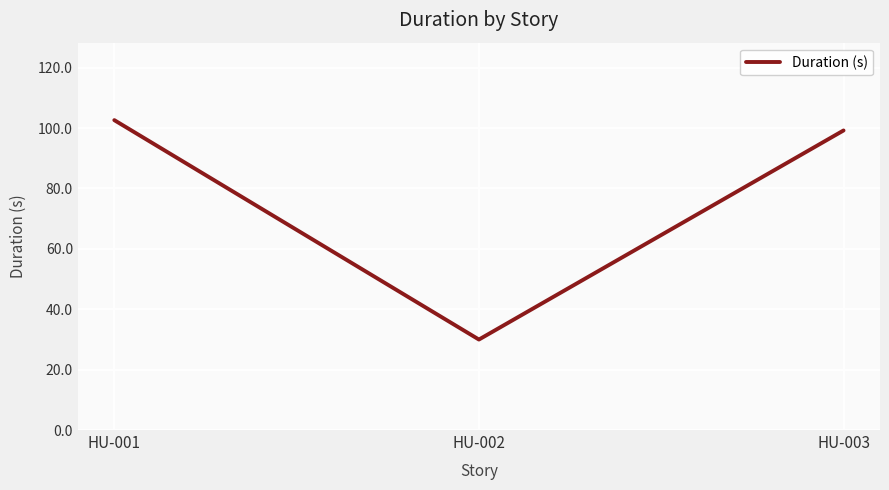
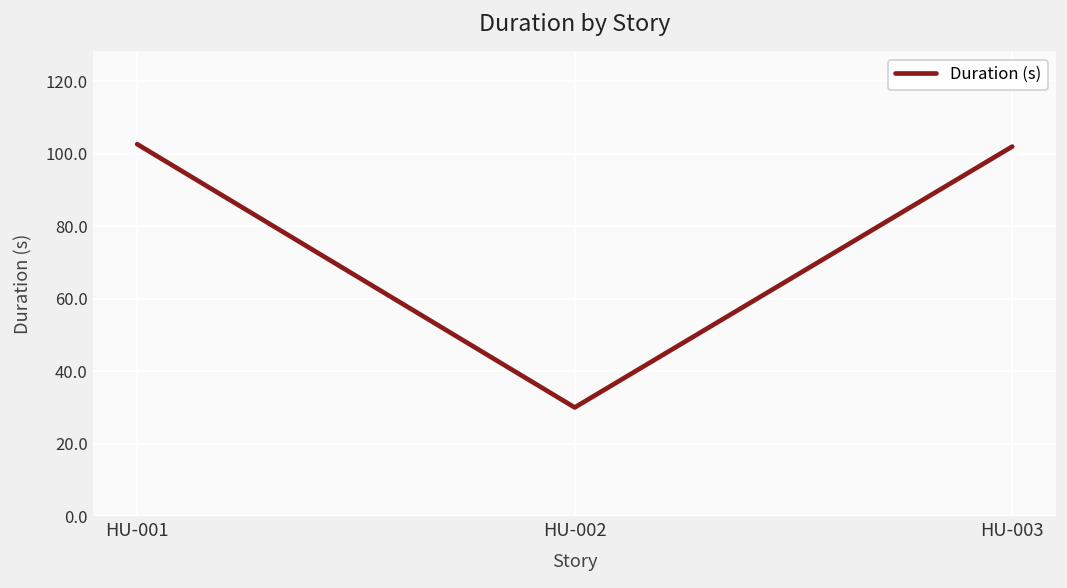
HU-003: 99 -> 102
